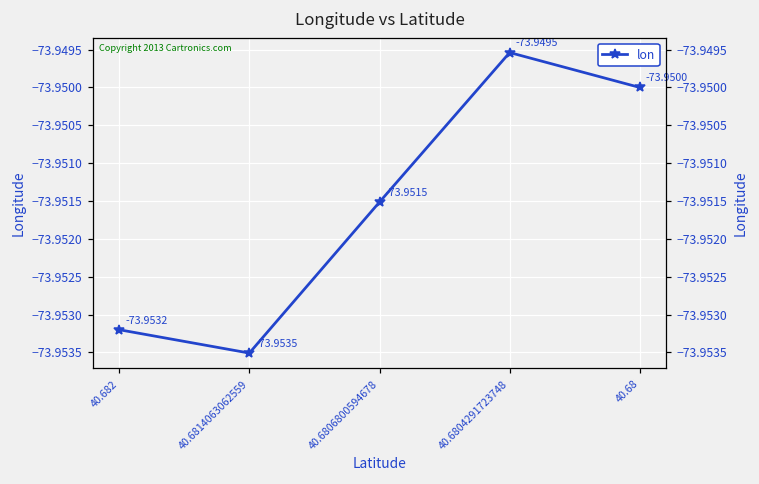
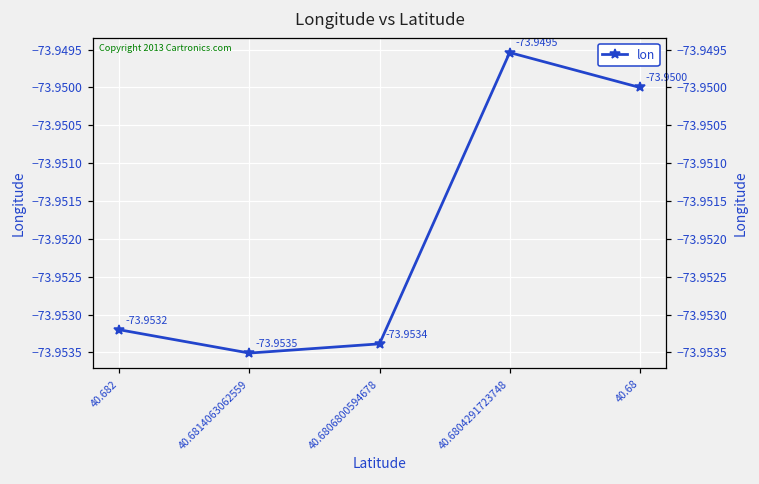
40.6806800594678: -73.9515 -> -73.9534
